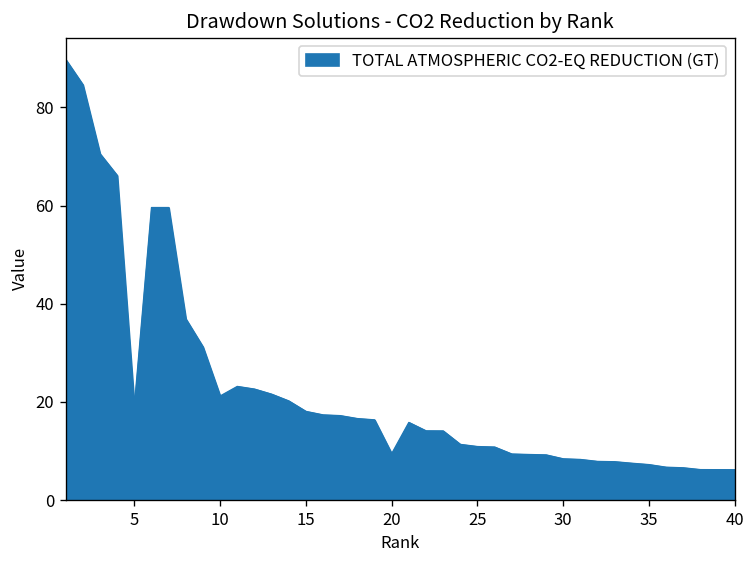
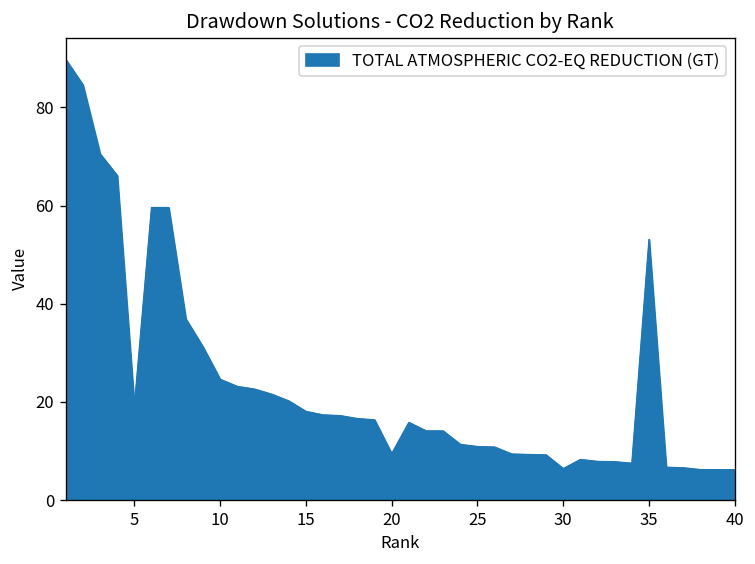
10: 21 -> 25
30: 8 -> 6
35: 7 -> 53
